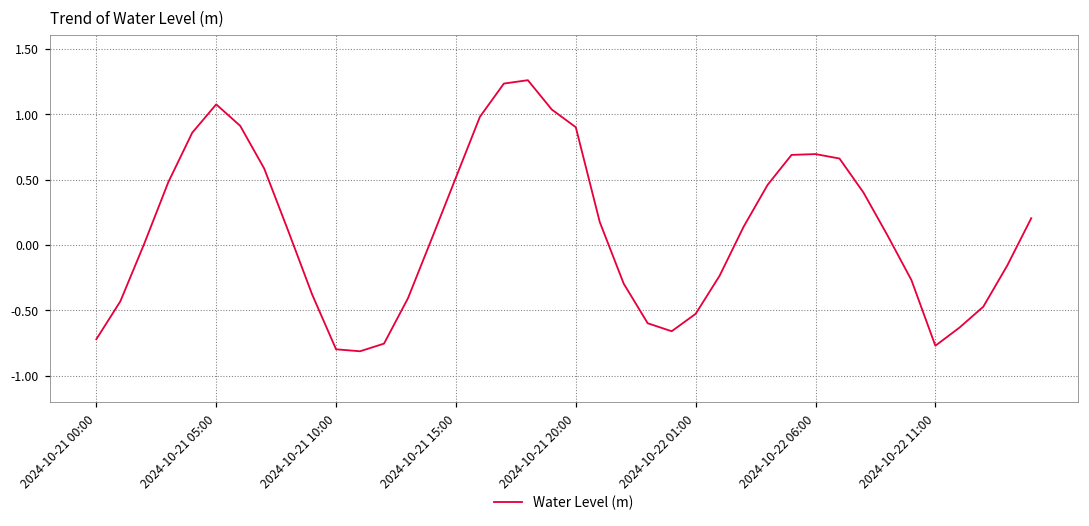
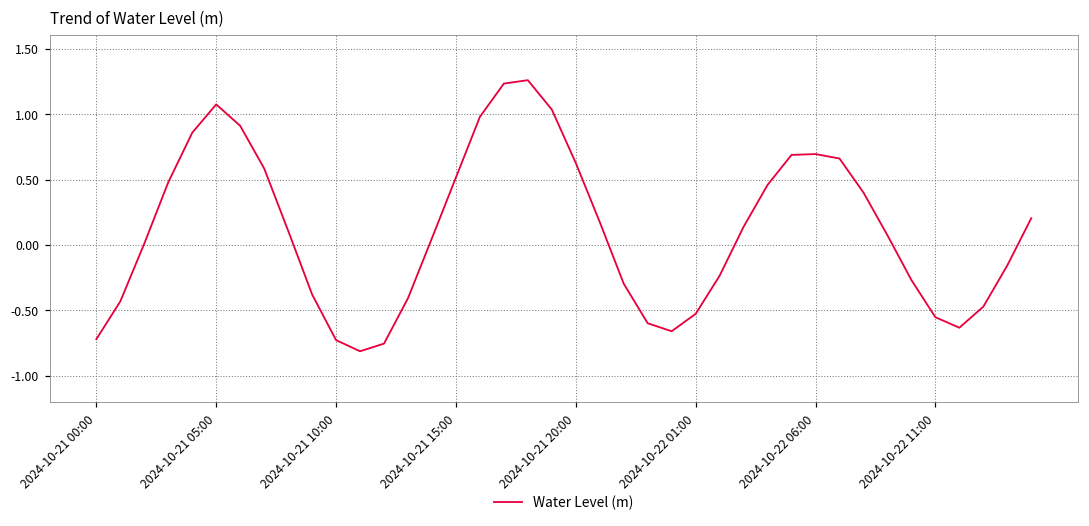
2024-10-21 10:00: -0.80 -> -0.73
2024-10-21 20:00: 0.90 -> 0.63
2024-10-22 11:00: -0.77 -> -0.55
